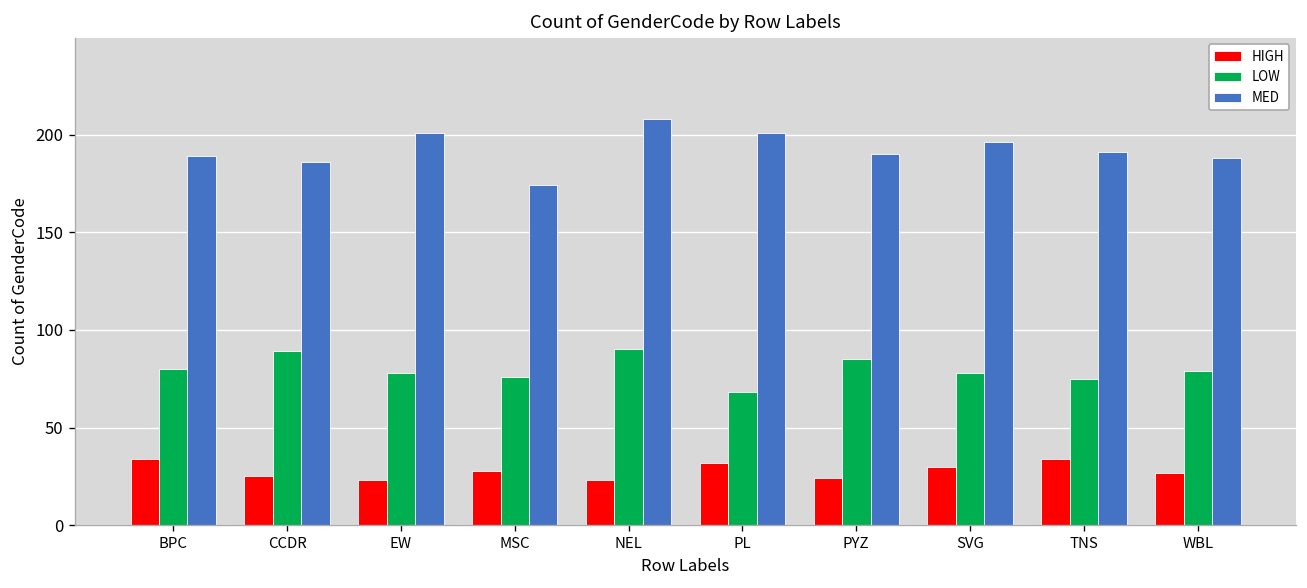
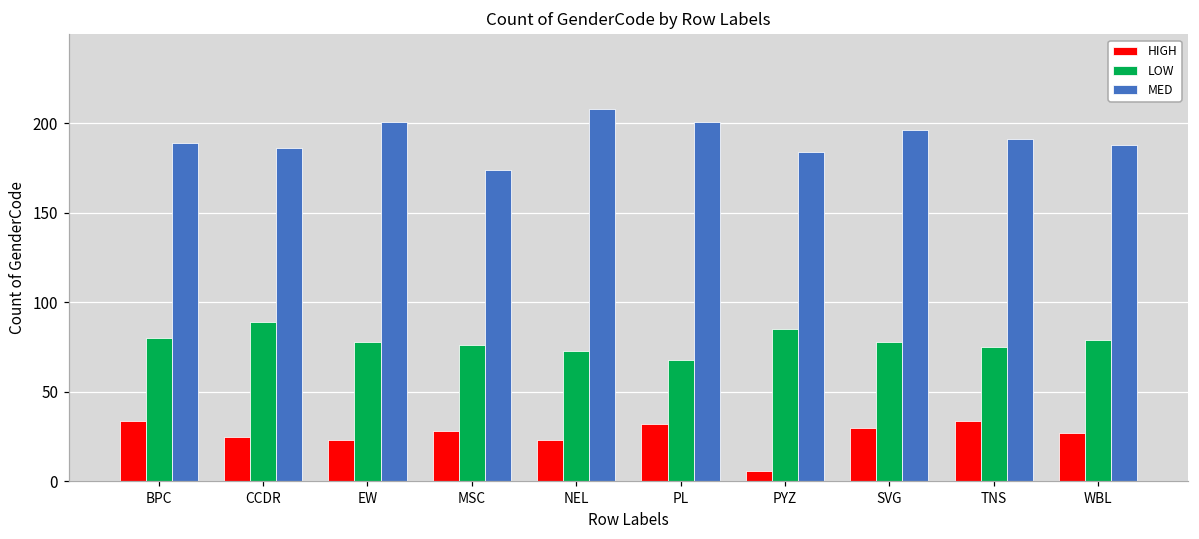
LOW, NEL: 90 -> 73
HIGH, PYZ: 24 -> 6
MED, PYZ: 190 -> 184
